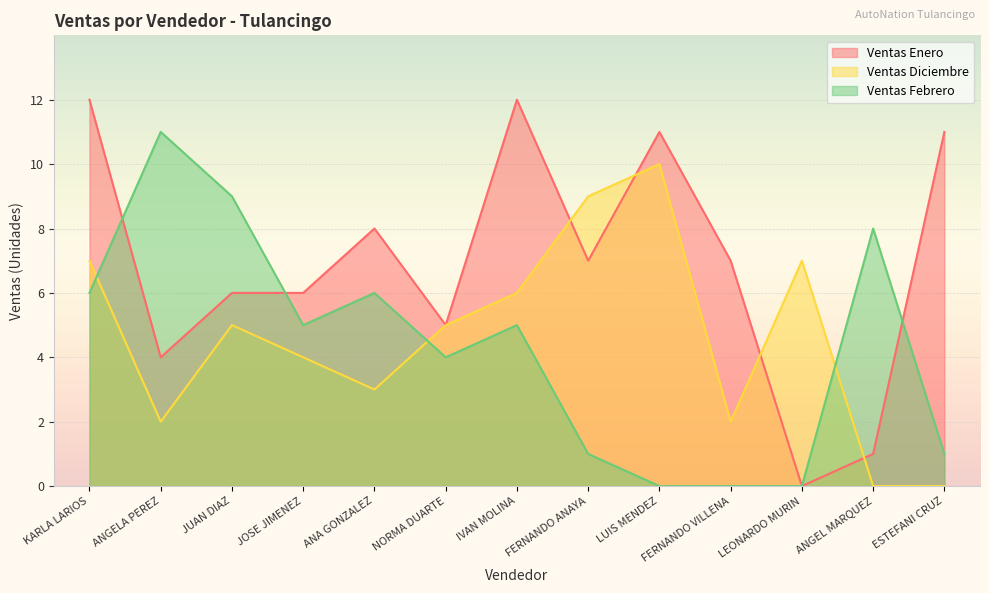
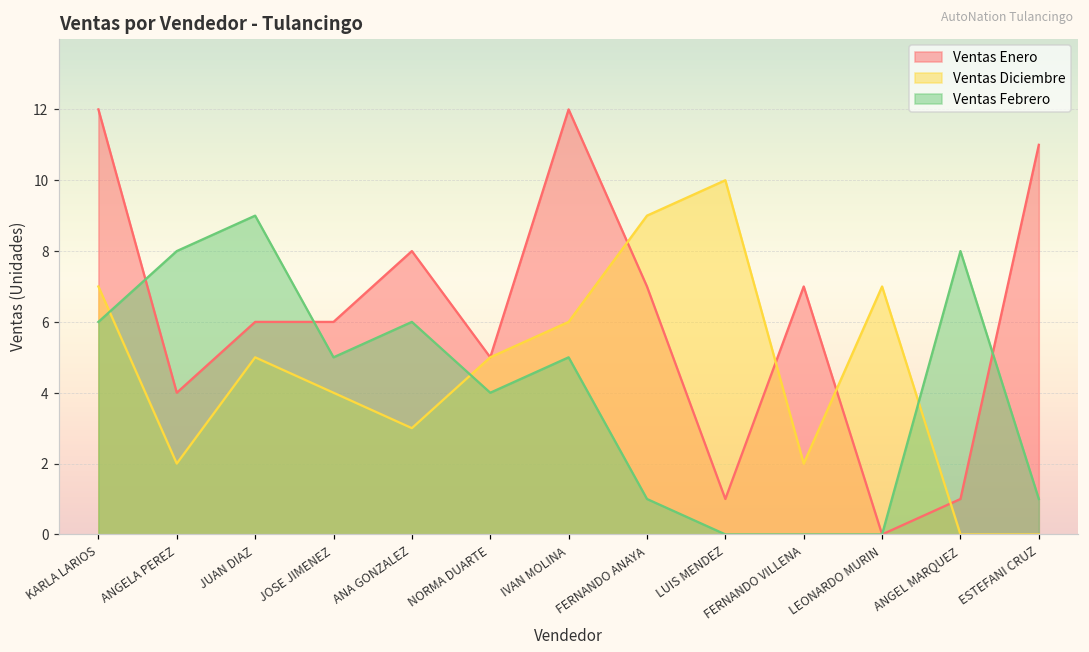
Ventas Febrero, ANGELA PEREZ: 11 -> 8
Ventas Enero, LUIS MENDEZ: 11 -> 1
